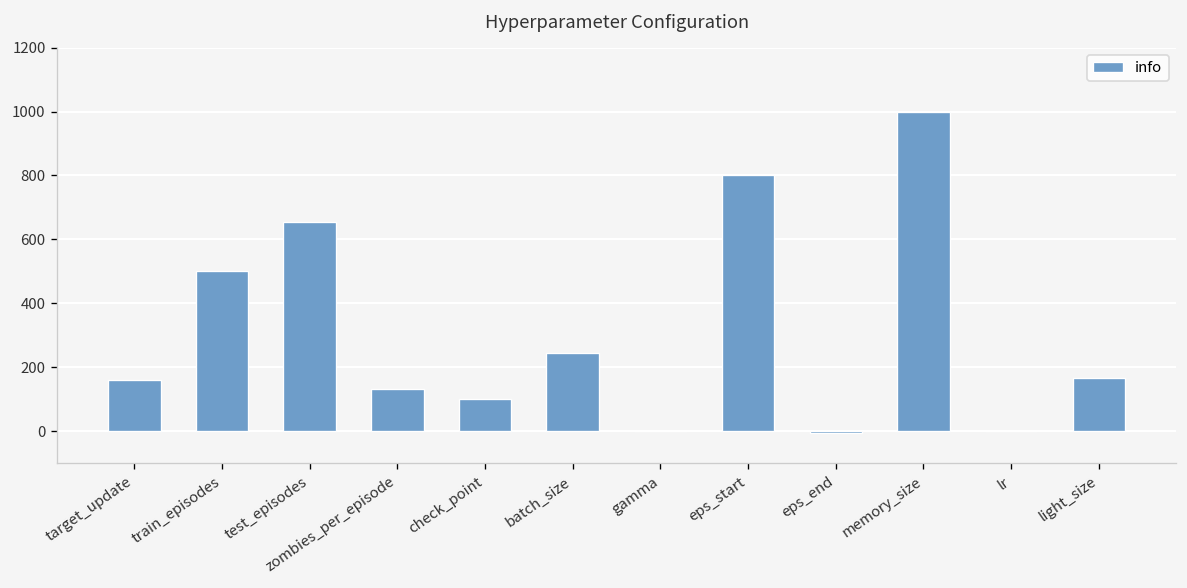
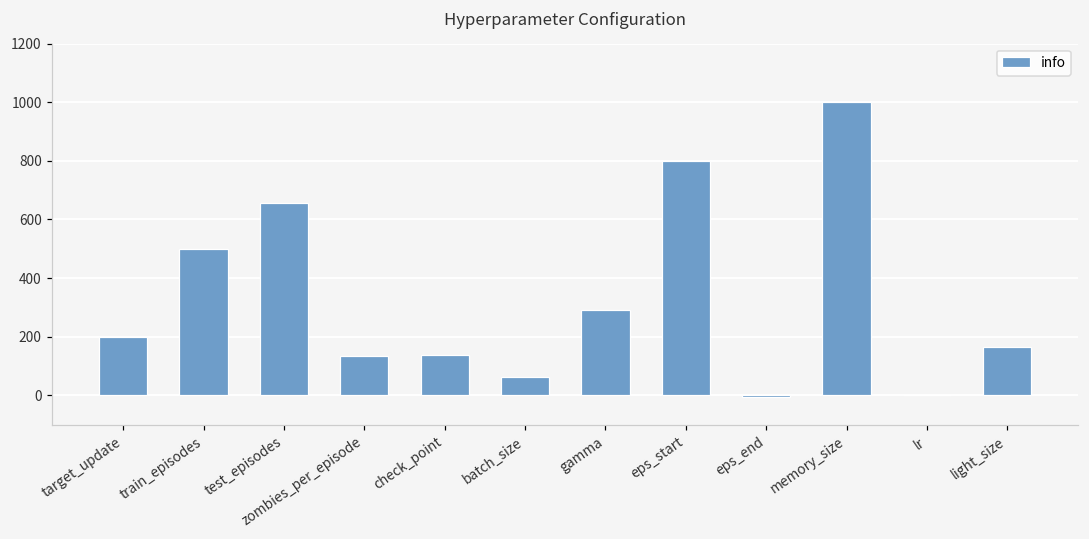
target_update: 160 -> 200
check_point: 100 -> 140
batch_size: 240 -> 60
gamma: 0 -> 290
